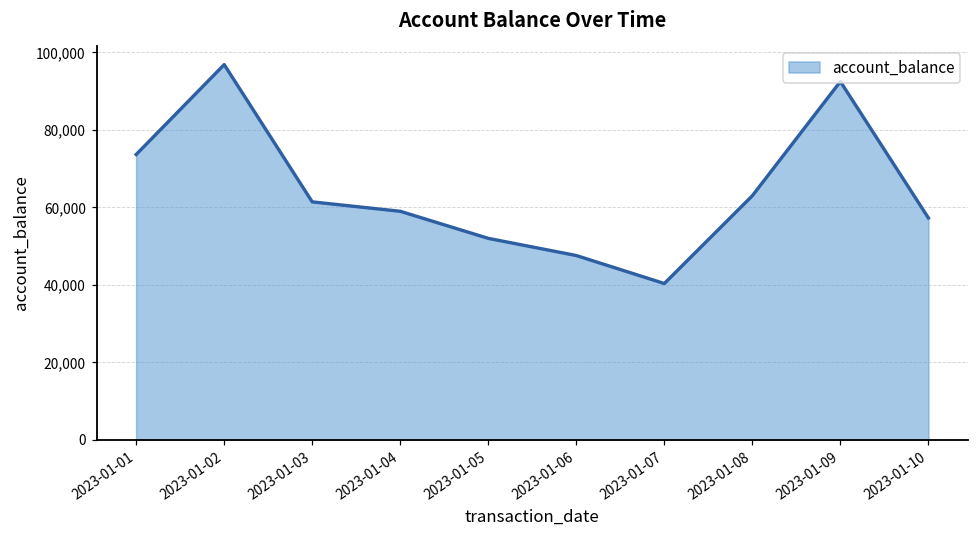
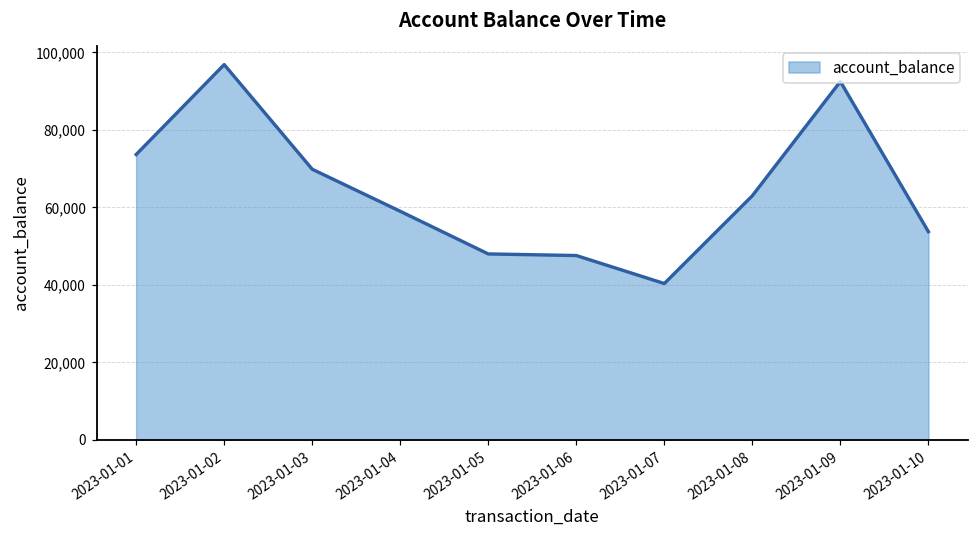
2023-01-03: 61,000 -> 70,000
2023-01-05: 52,000 -> 48,000
2023-01-10: 57,000 -> 54,000
